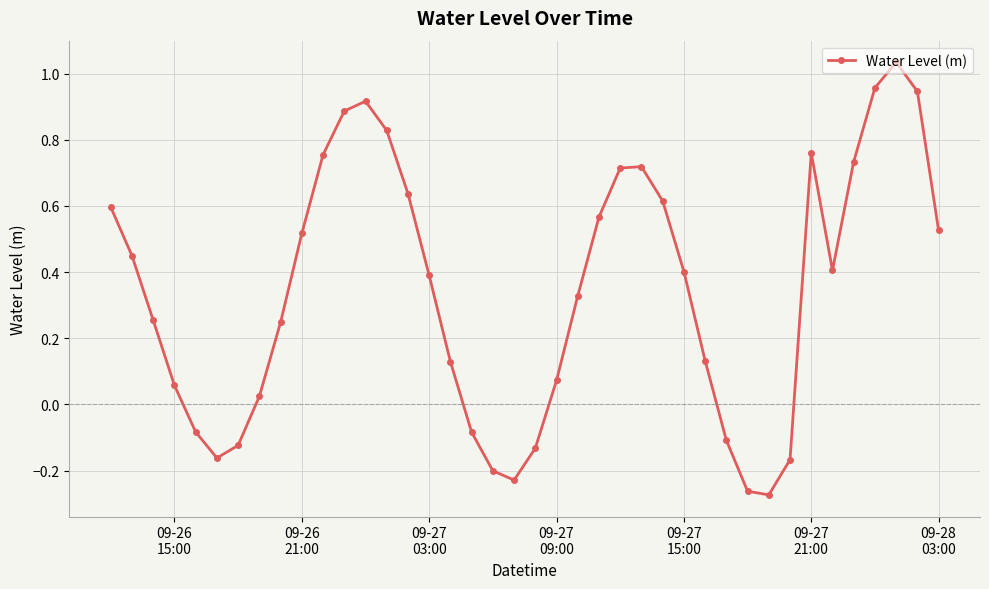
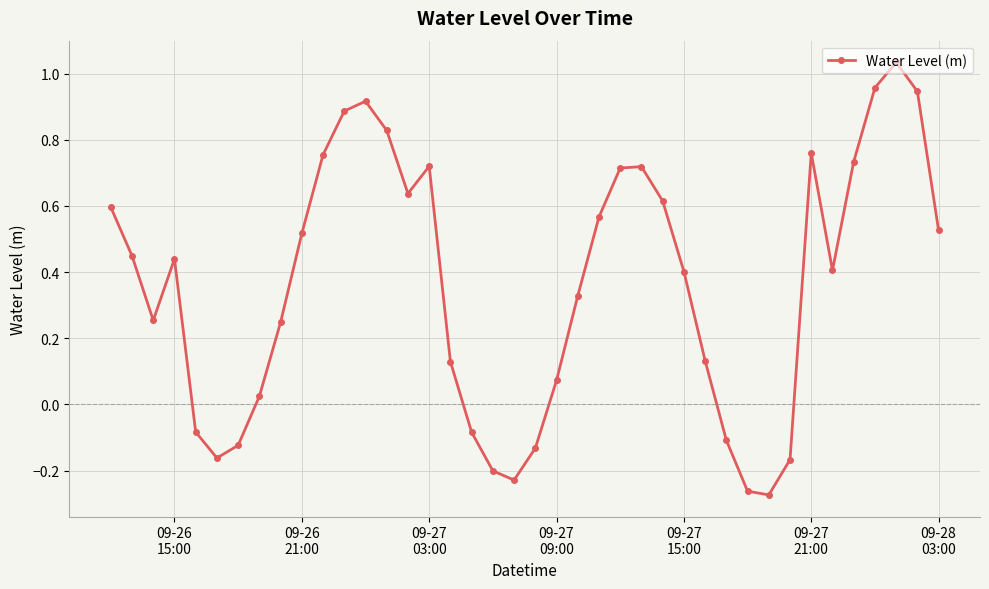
09-26 15:00: 0.06 -> 0.44
09-27 03:00: 0.39 -> 0.72
